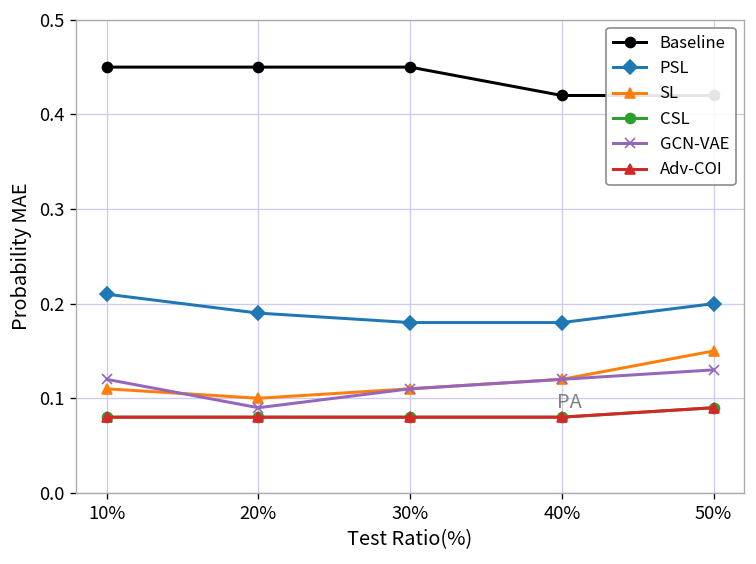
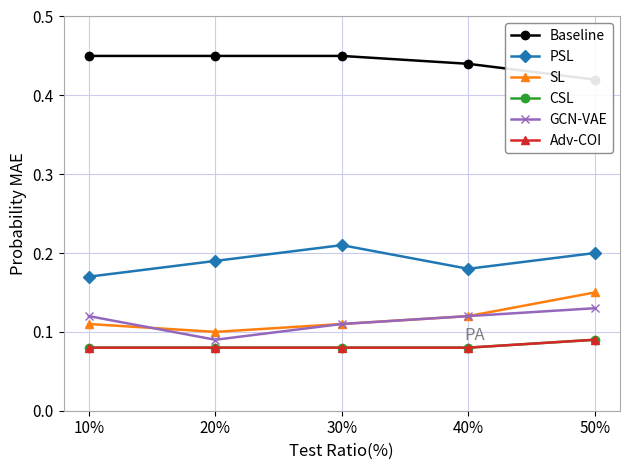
PSL, 10%: 0.21 -> 0.17
PSL, 30%: 0.18 -> 0.21
Baseline, 40%: 0.42 -> 0.44
